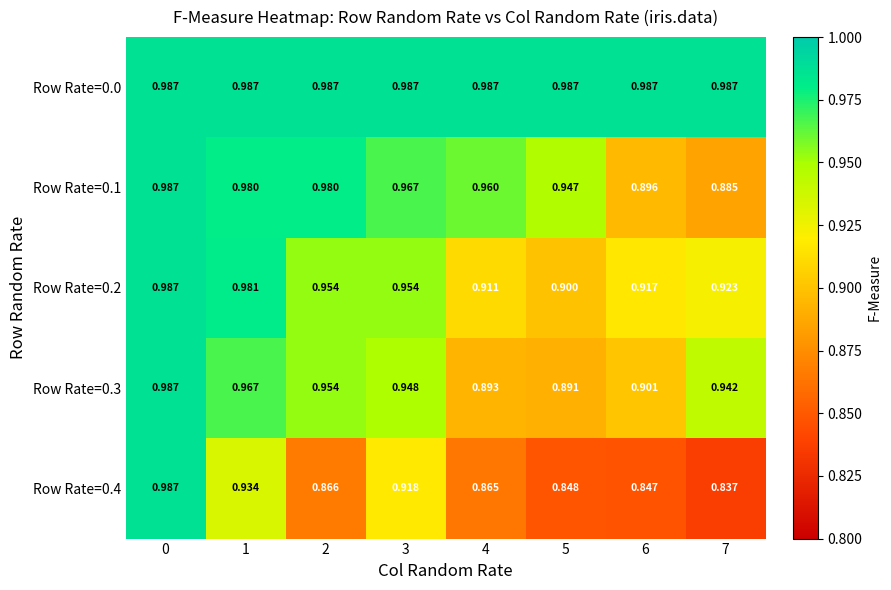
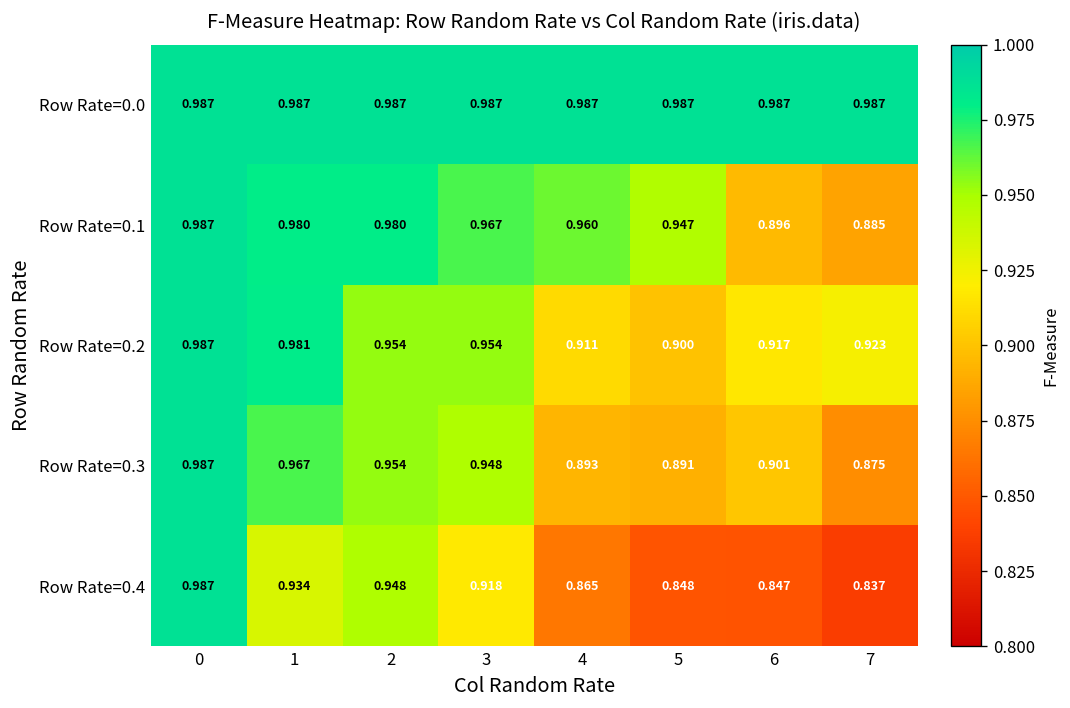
Row Rate=0.3, 7: 0.942 -> 0.875
Row Rate=0.4, 2: 0.866 -> 0.948
